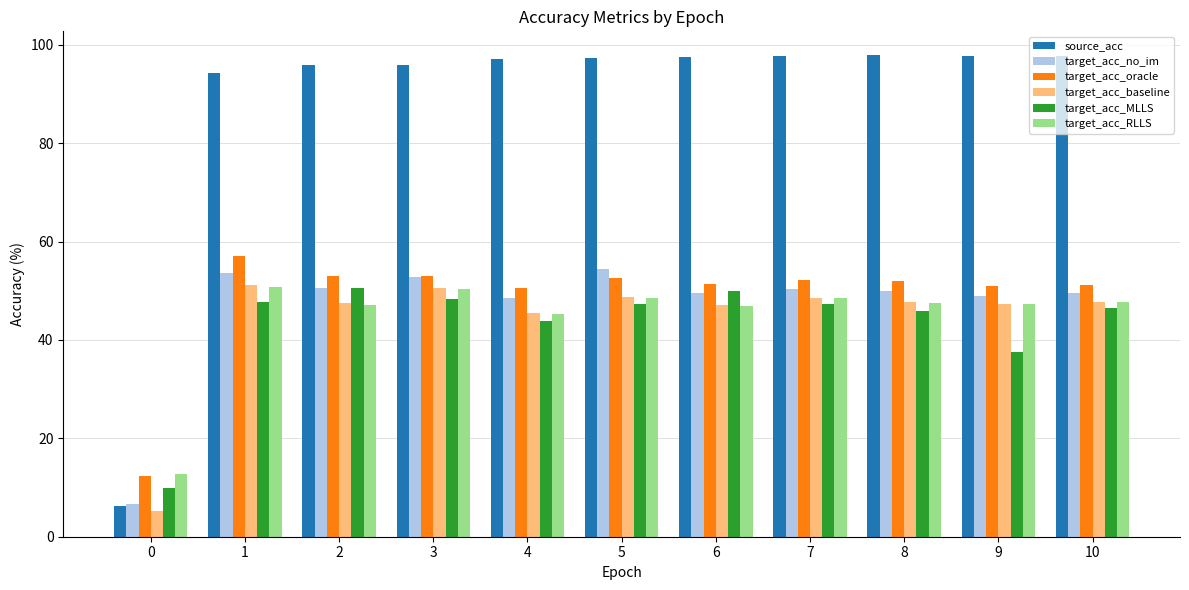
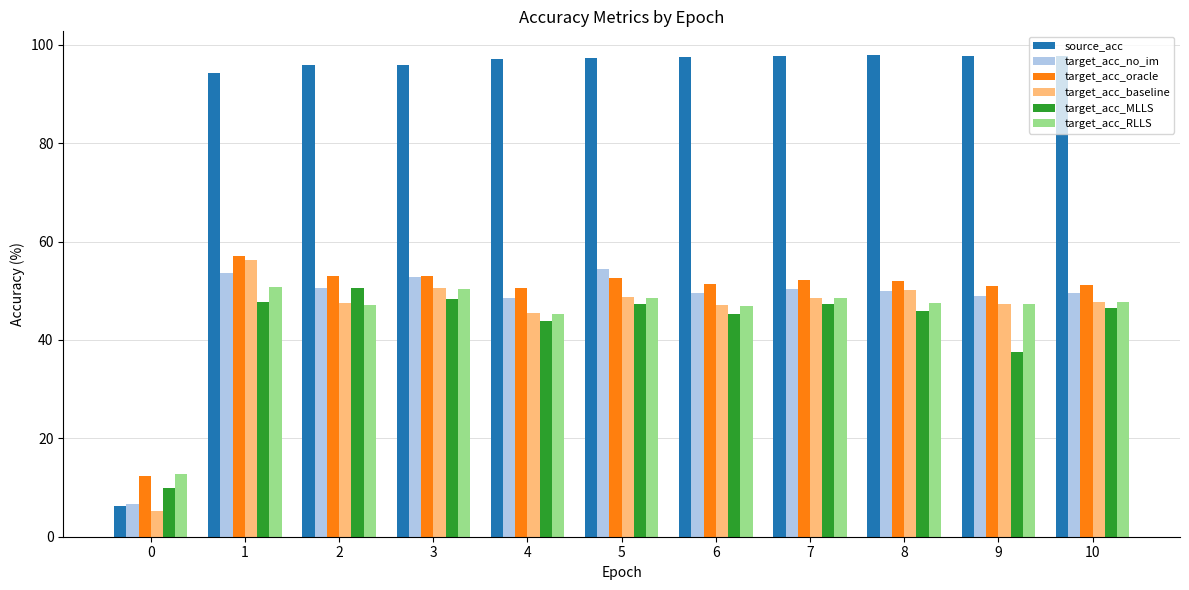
target_acc_baseline, 1: 51 -> 56
target_acc_MLLS, 6: 50 -> 45
target_acc_baseline, 8: 48 -> 50
